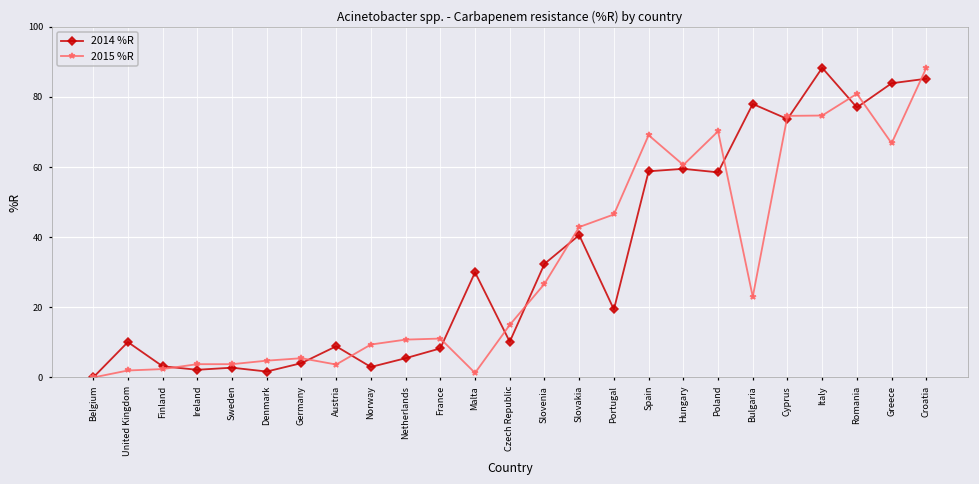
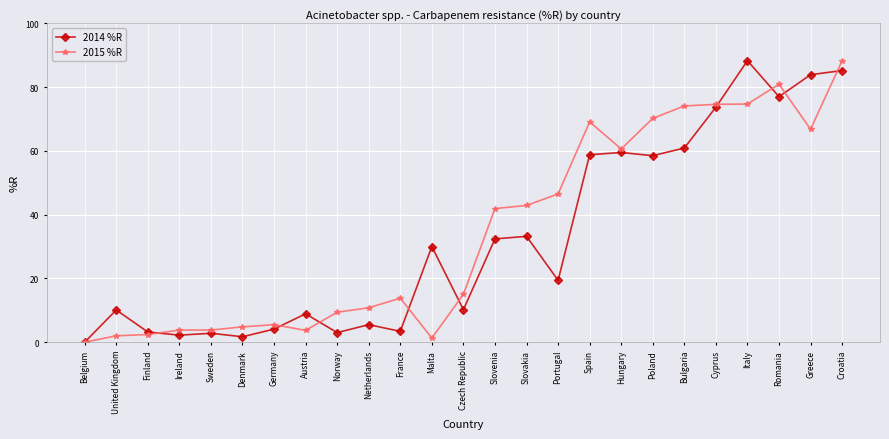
2014 %R, France: 8 -> 3
2015 %R, France: 11 -> 14
2015 %R, Slovenia: 27 -> 42
2014 %R, Slovakia: 41 -> 33
2014 %R, Bulgaria: 78 -> 61
2015 %R, Bulgaria: 23 -> 74
